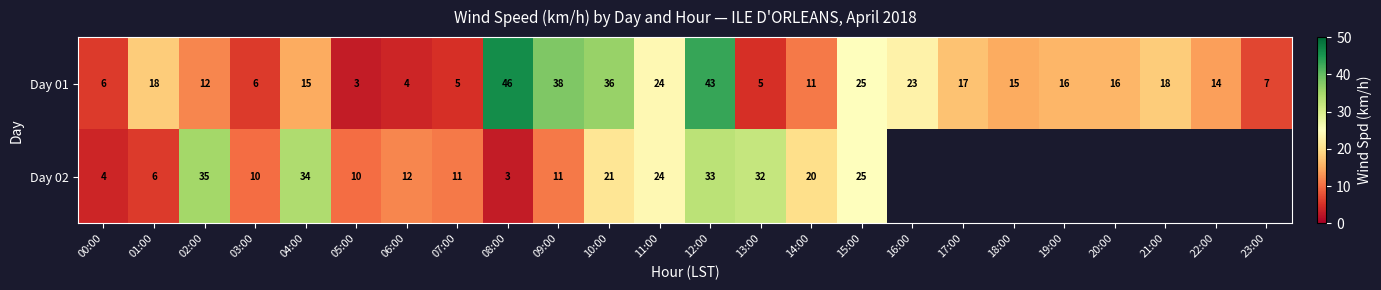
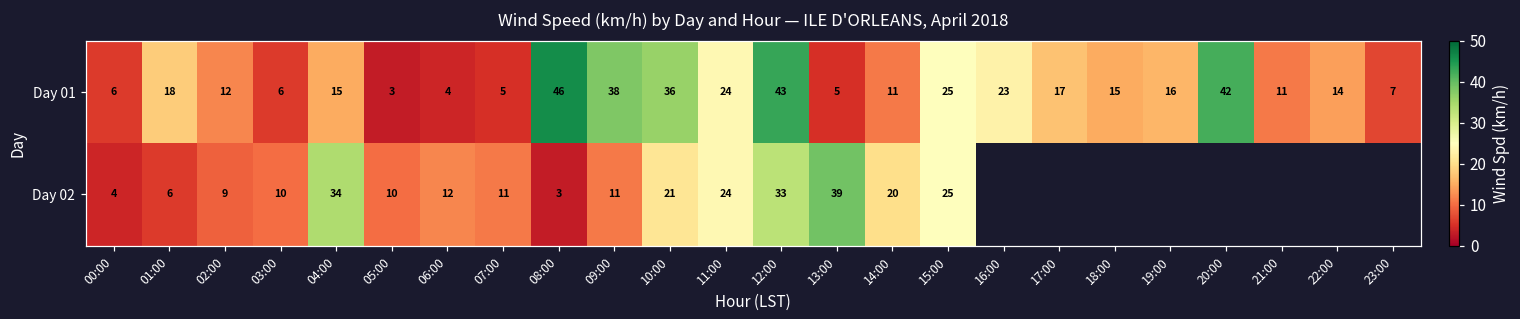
Day 01, 20:00: 16 -> 42
Day 01, 21:00: 18 -> 11
Day 02, 02:00: 35 -> 9
Day 02, 13:00: 32 -> 39
